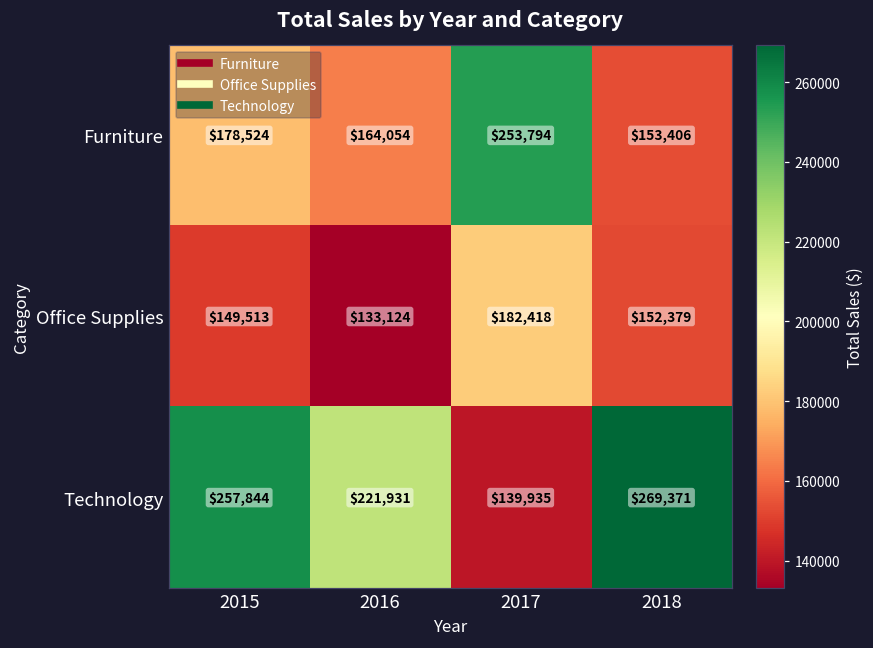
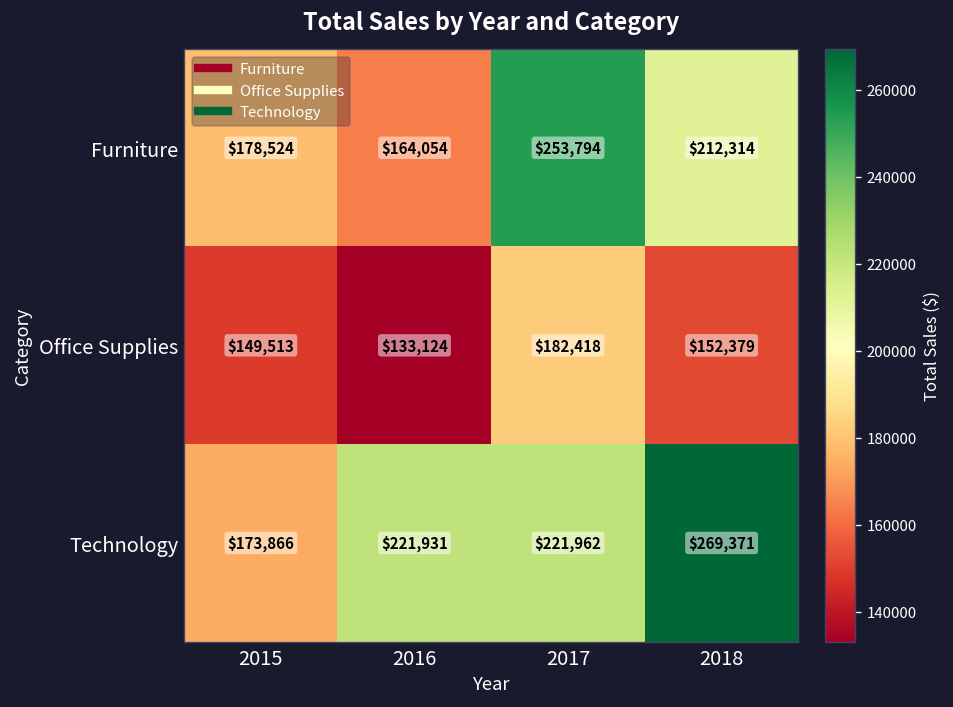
Furniture, 2018: $153,406 -> $212,314
Technology, 2015: $257,844 -> $173,866
Technology, 2017: $139,935 -> $221,962
